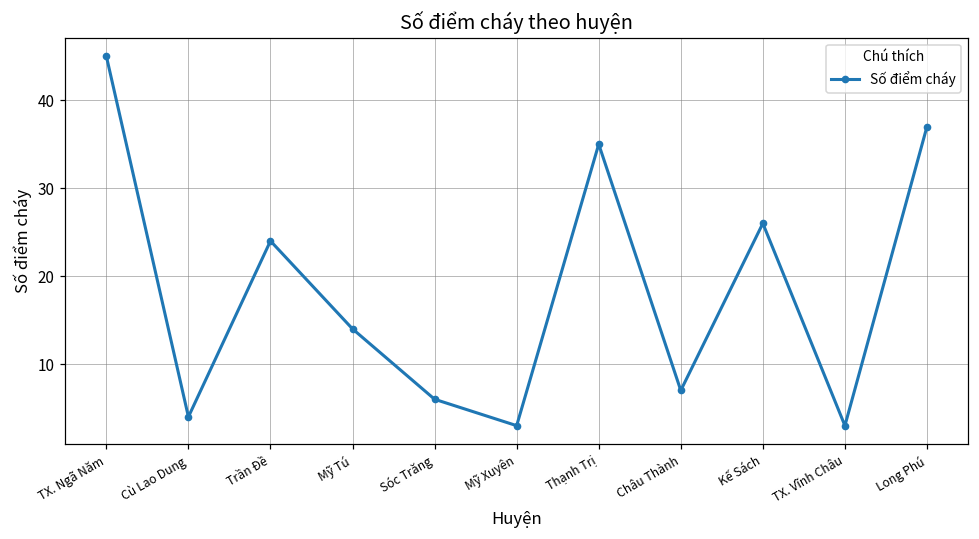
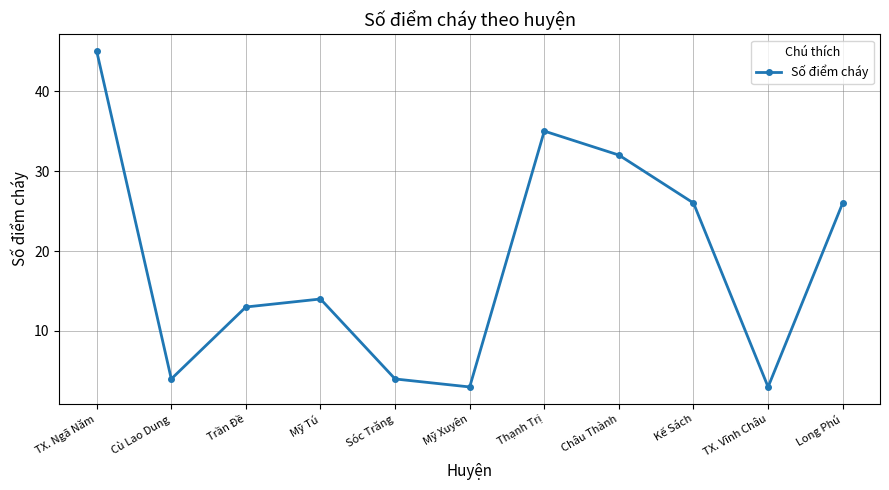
Trần Đề: 24 -> 13
Sóc Trăng: 6 -> 4
Châu Thành: 7 -> 32
Long Phú: 37 -> 26
